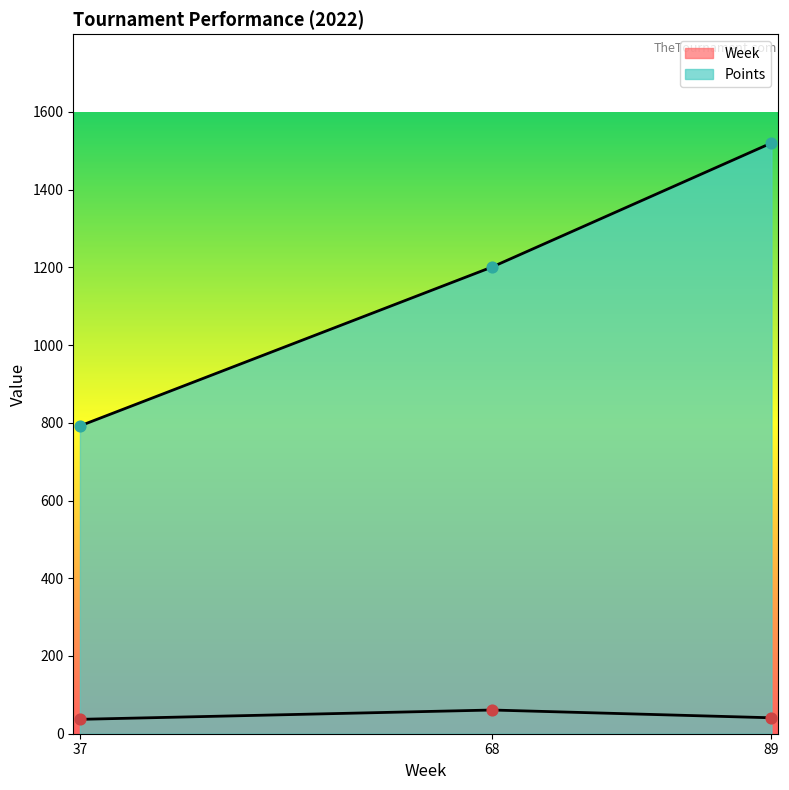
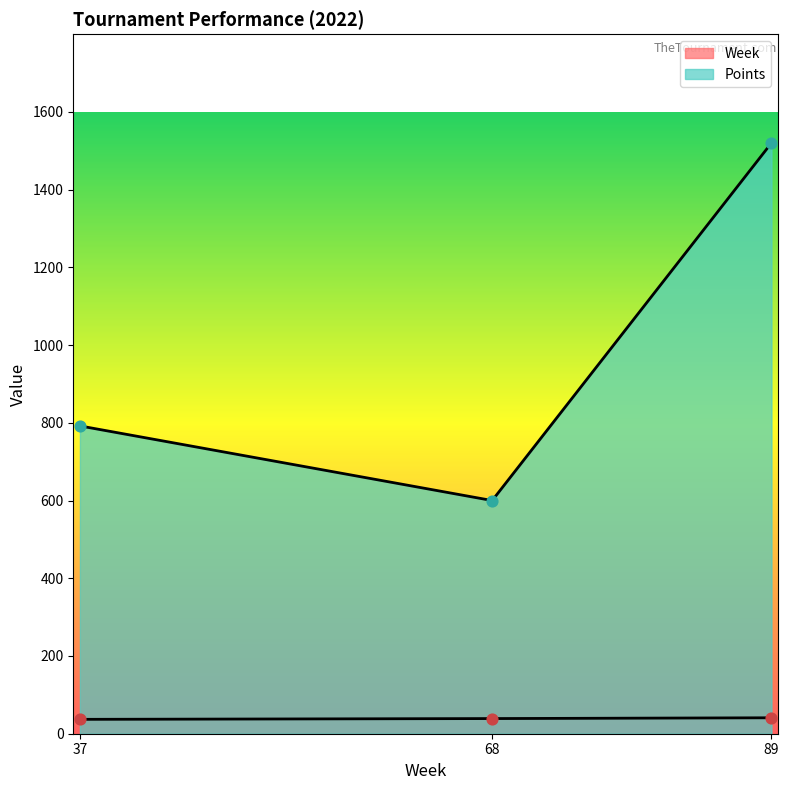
Week, 68: 60 -> 40
Points, 68: 1200 -> 600
